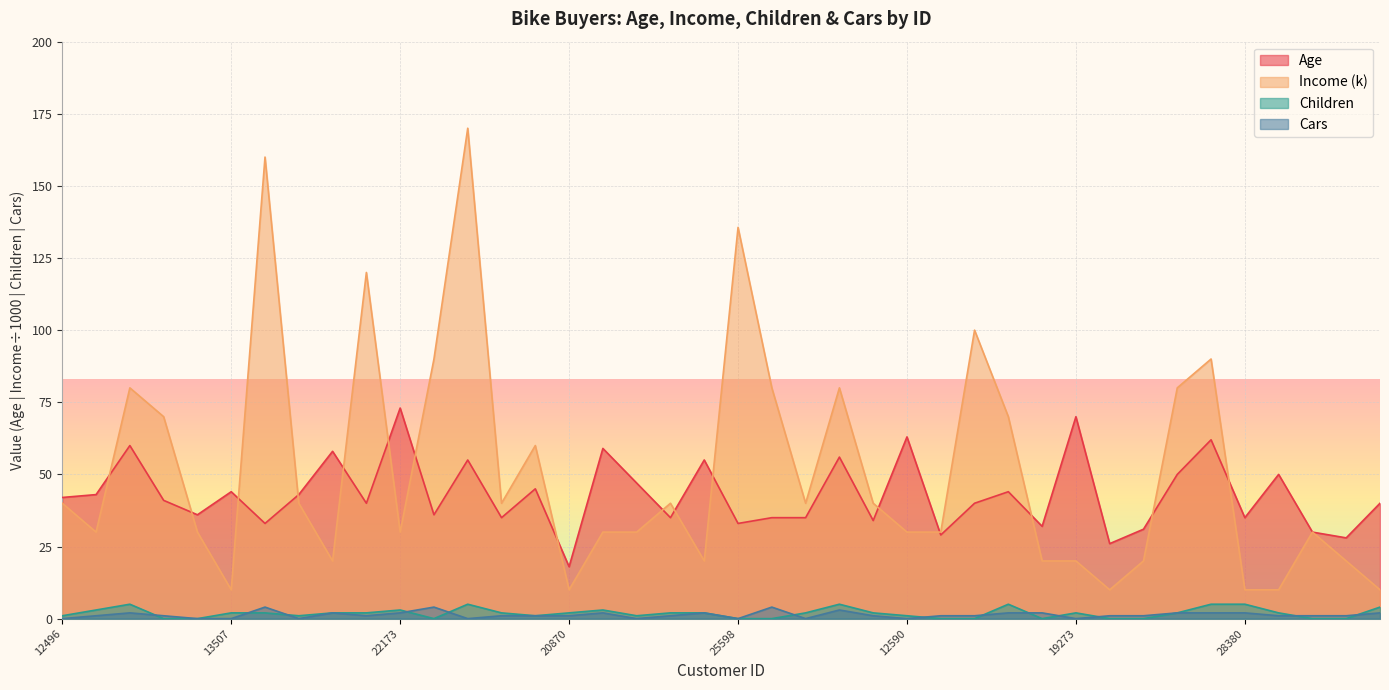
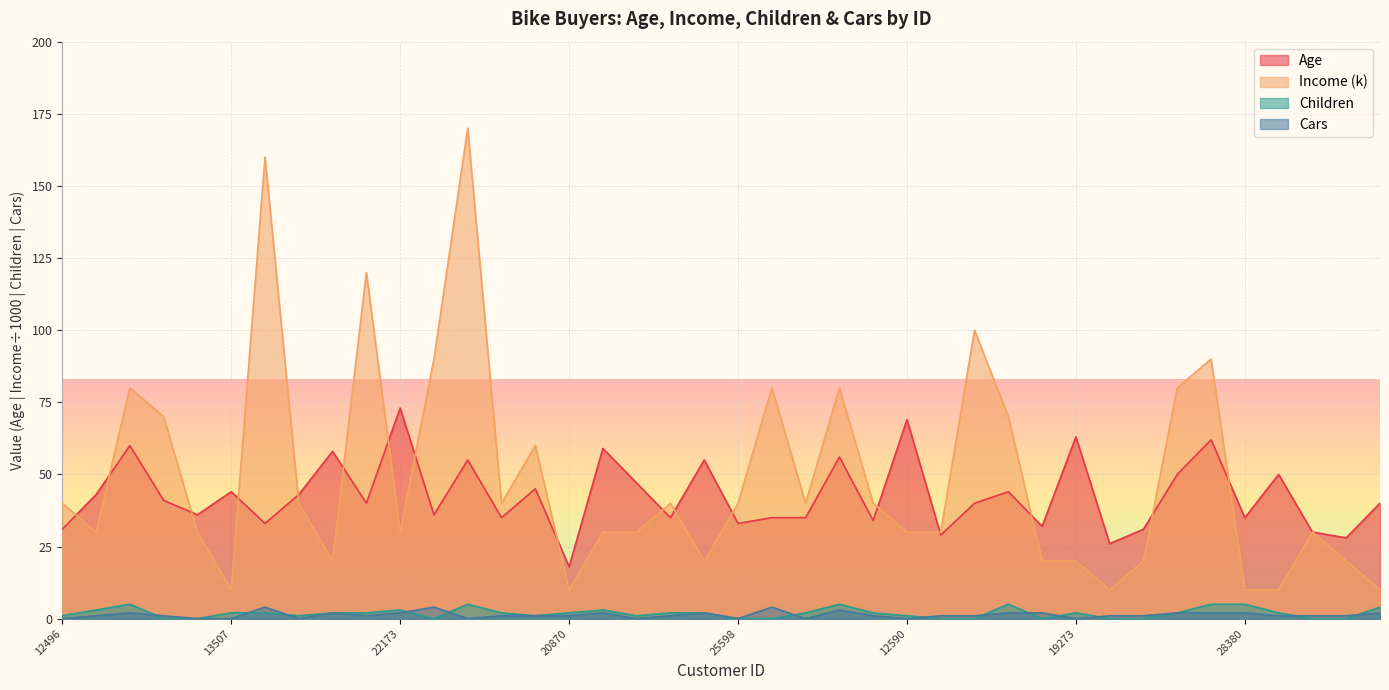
Age, 12496: 42 -> 31
Income (k), 25598: 136 -> 40
Age, 12590: 63 -> 69
Age, 19273: 70 -> 63
